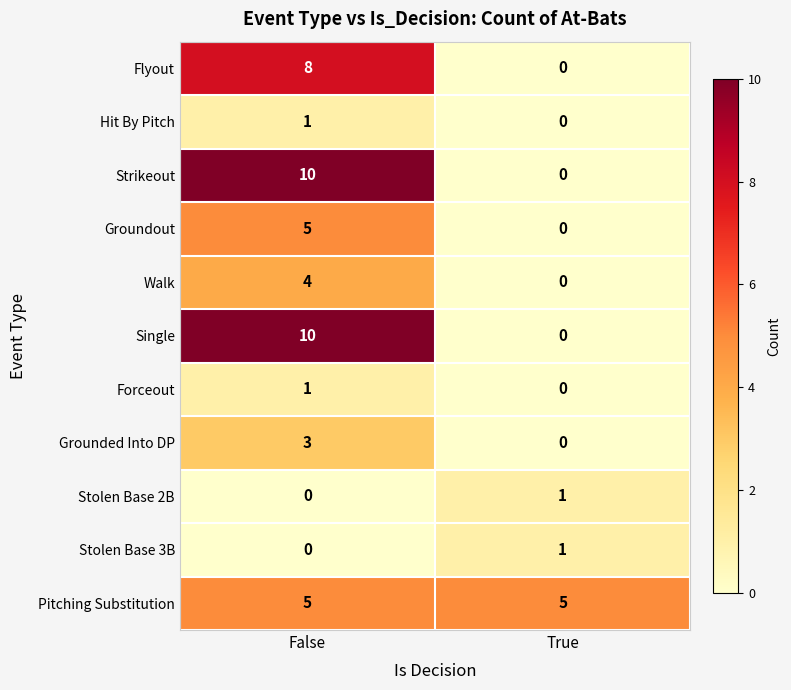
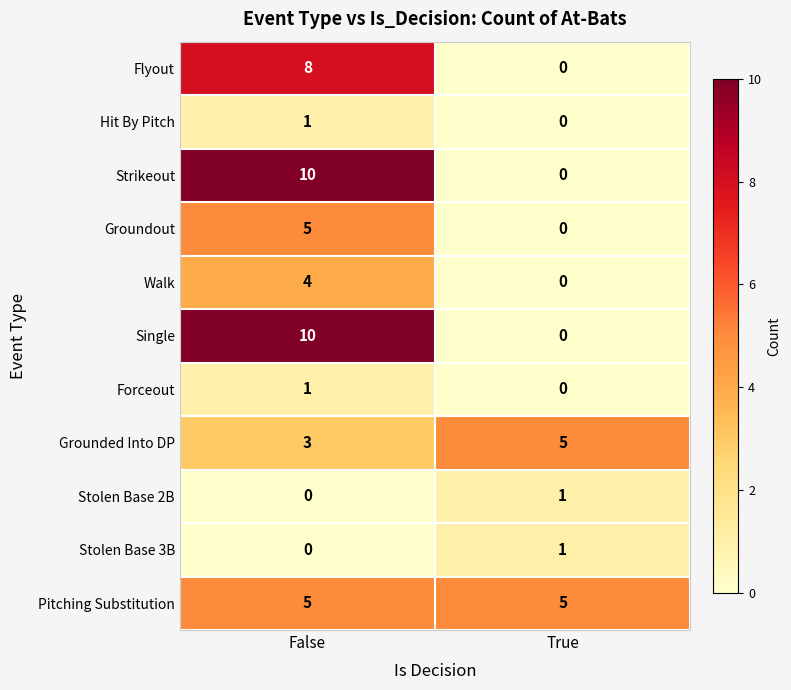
Grounded Into DP, True: 0 -> 5
